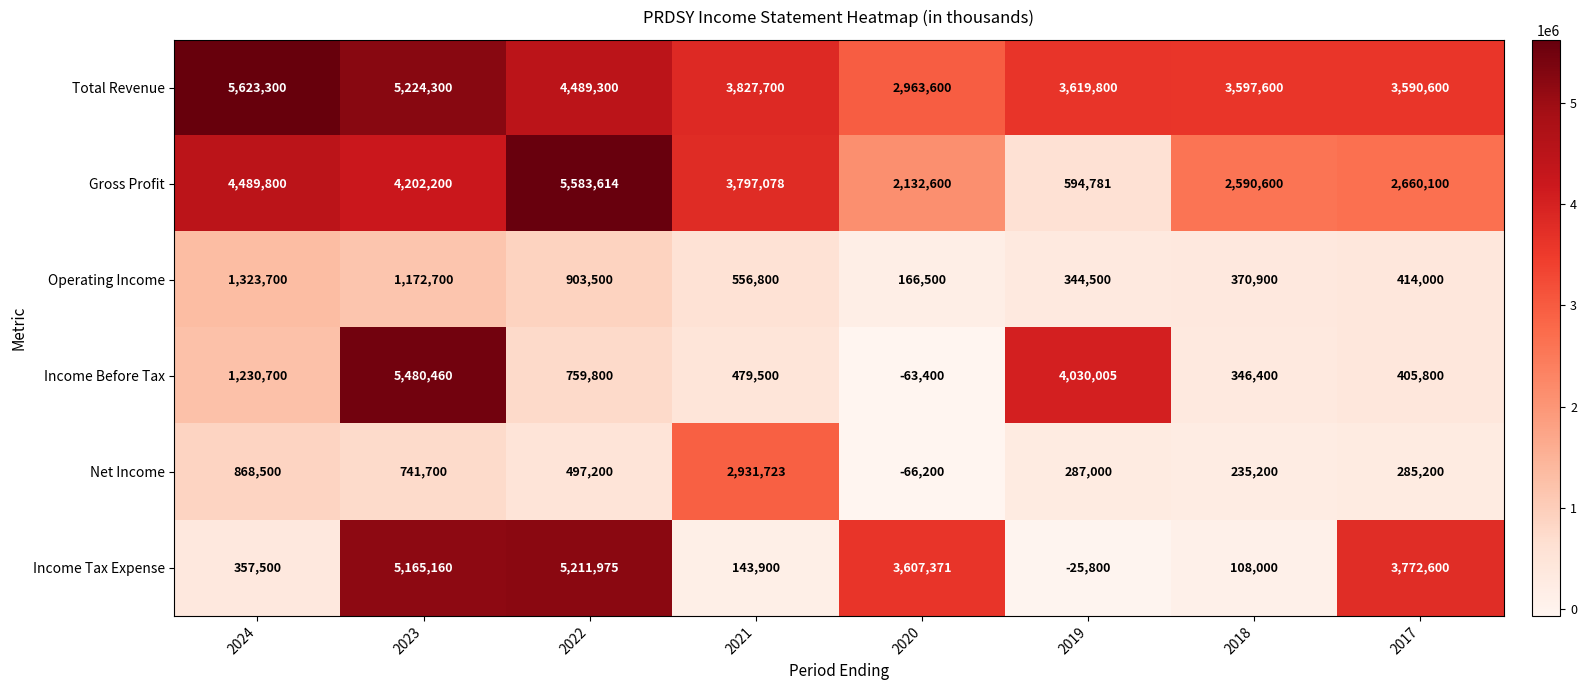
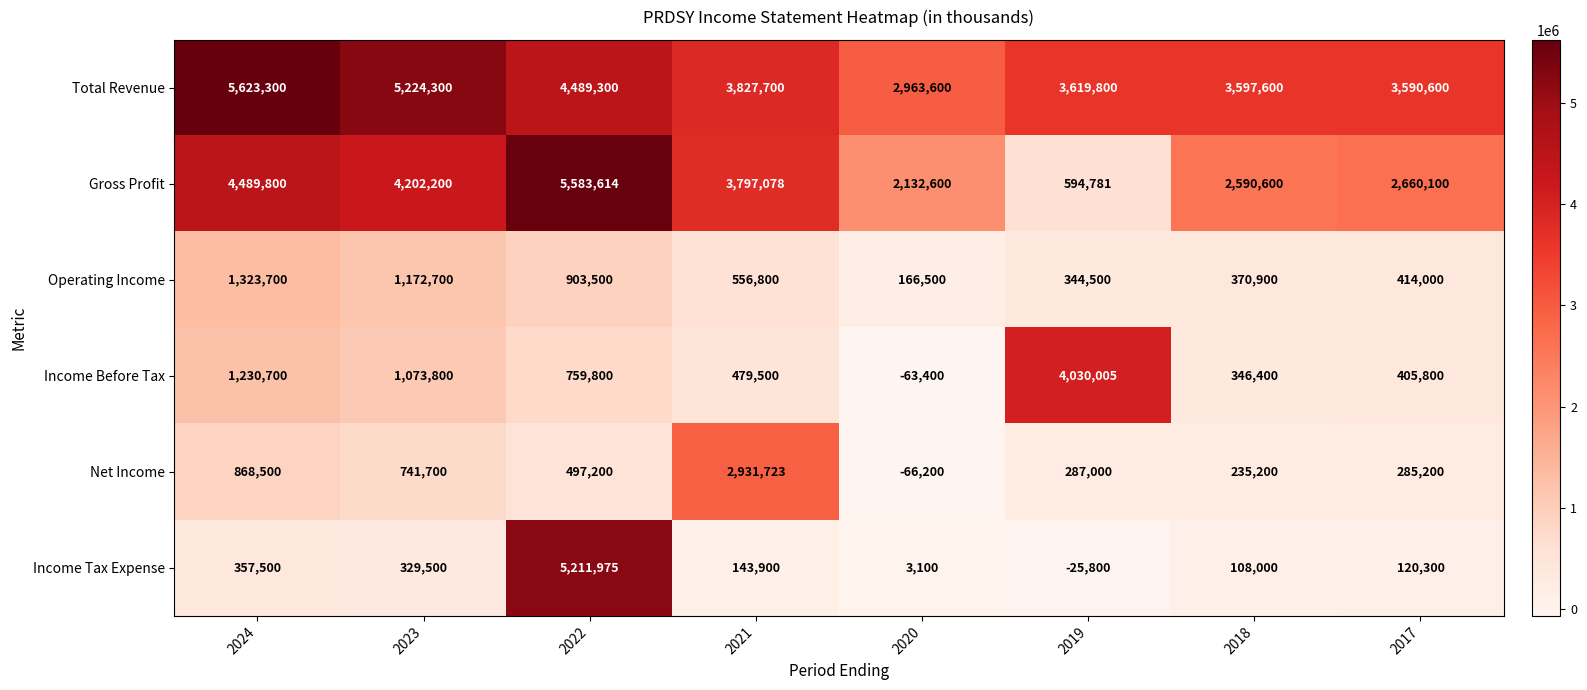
Income Before Tax, 2023: 5,480,460 -> 1,073,800
Income Tax Expense, 2023: 5,165,160 -> 329,500
Income Tax Expense, 2020: 3,607,371 -> 3,100
Income Tax Expense, 2017: 3,772,600 -> 120,300
